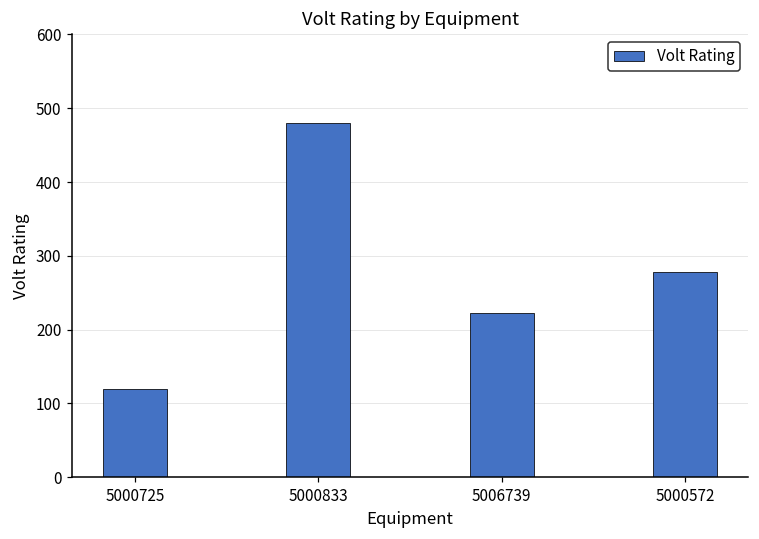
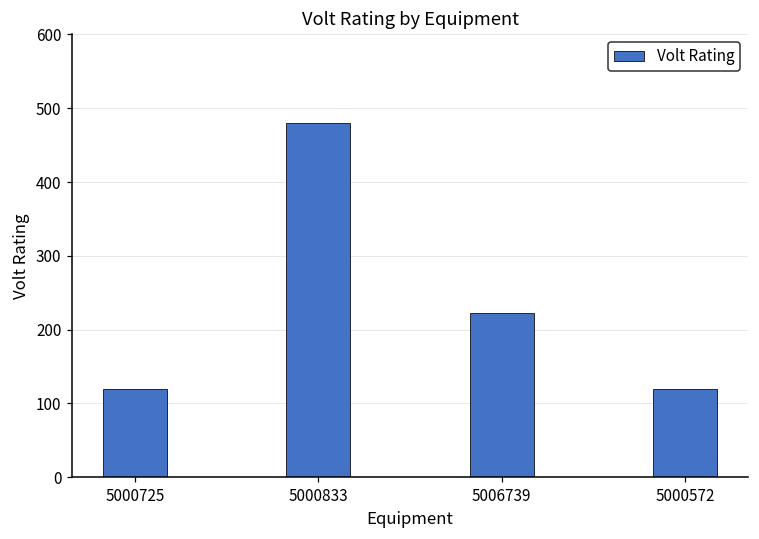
5000572: 280 -> 120
